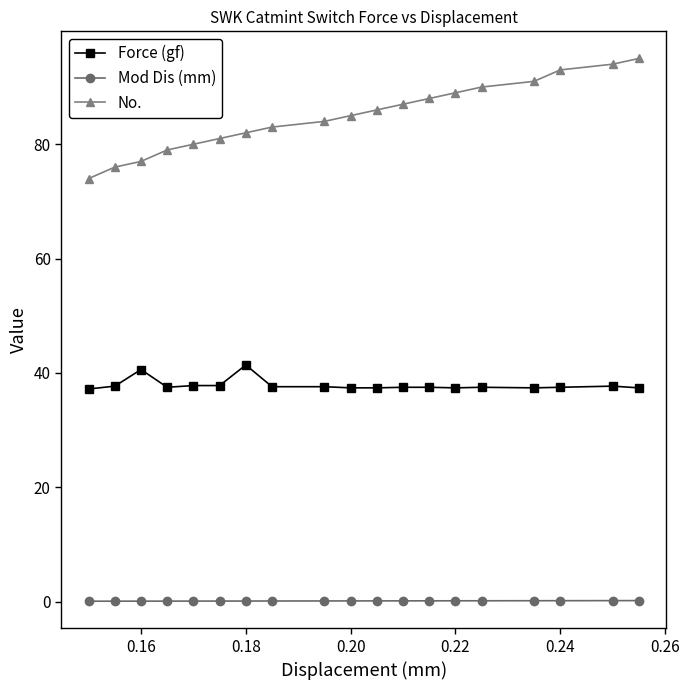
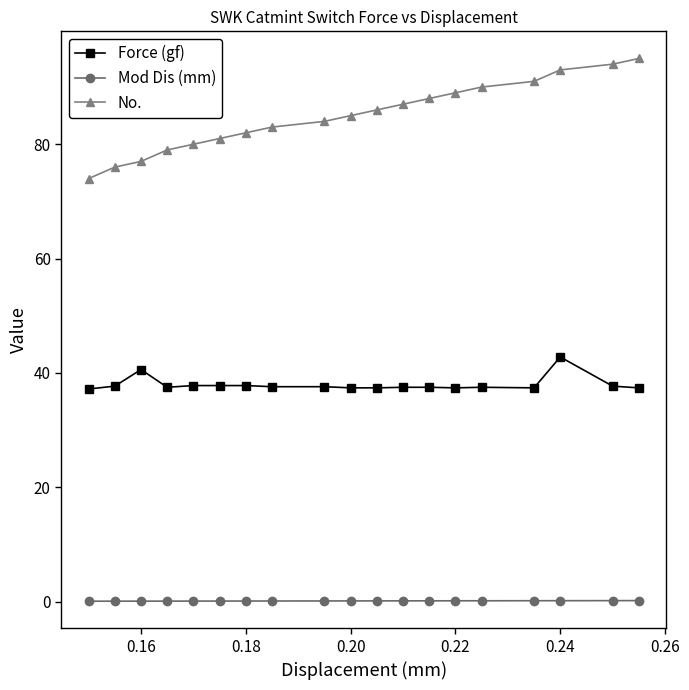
Force (gf), 0.18: 41 -> 38
Force (gf), 0.24: 38 -> 43
